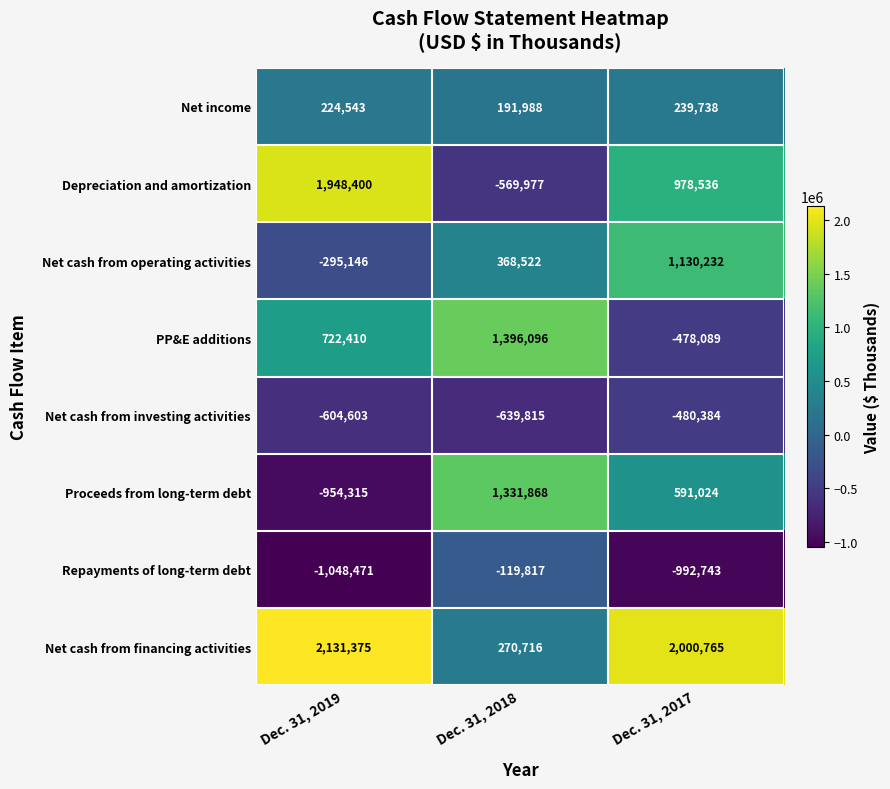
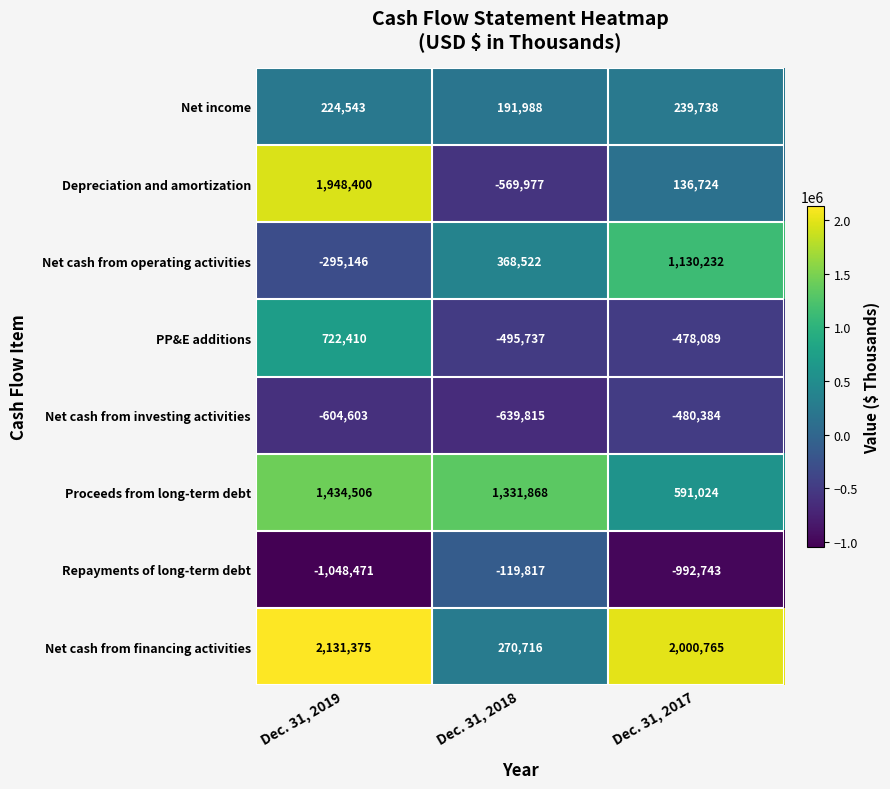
Depreciation and amortization, Dec. 31, 2017: 978,536 -> 136,724
PP&E additions, Dec. 31, 2018: 1,396,096 -> -495,737
Proceeds from long-term debt, Dec. 31, 2019: -954,315 -> 1,434,506
